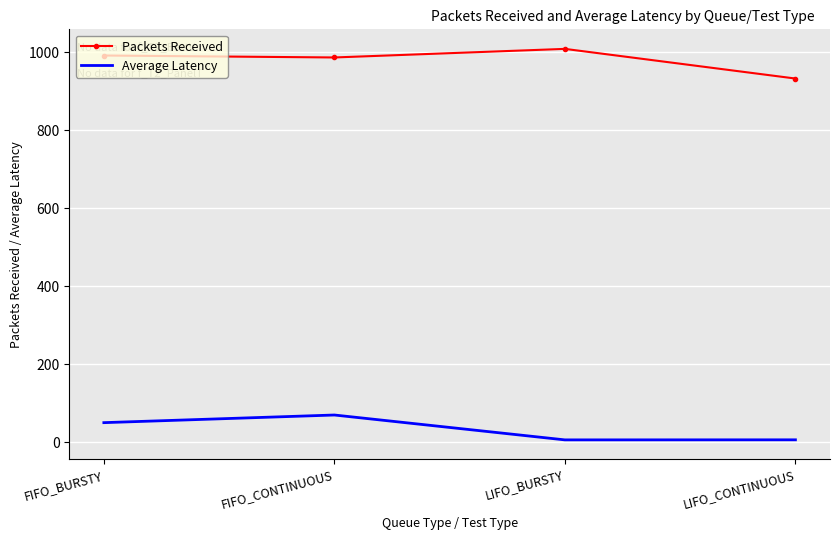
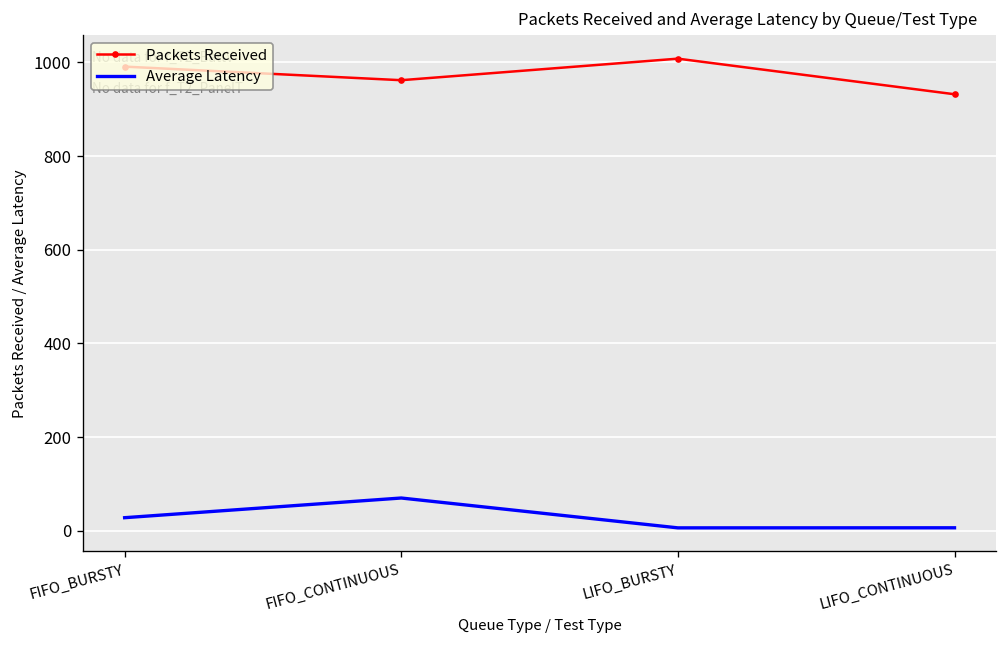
Average Latency, FIFO_BURSTY: 50 -> 30
Packets Received, FIFO_CONTINUOUS: 990 -> 960
